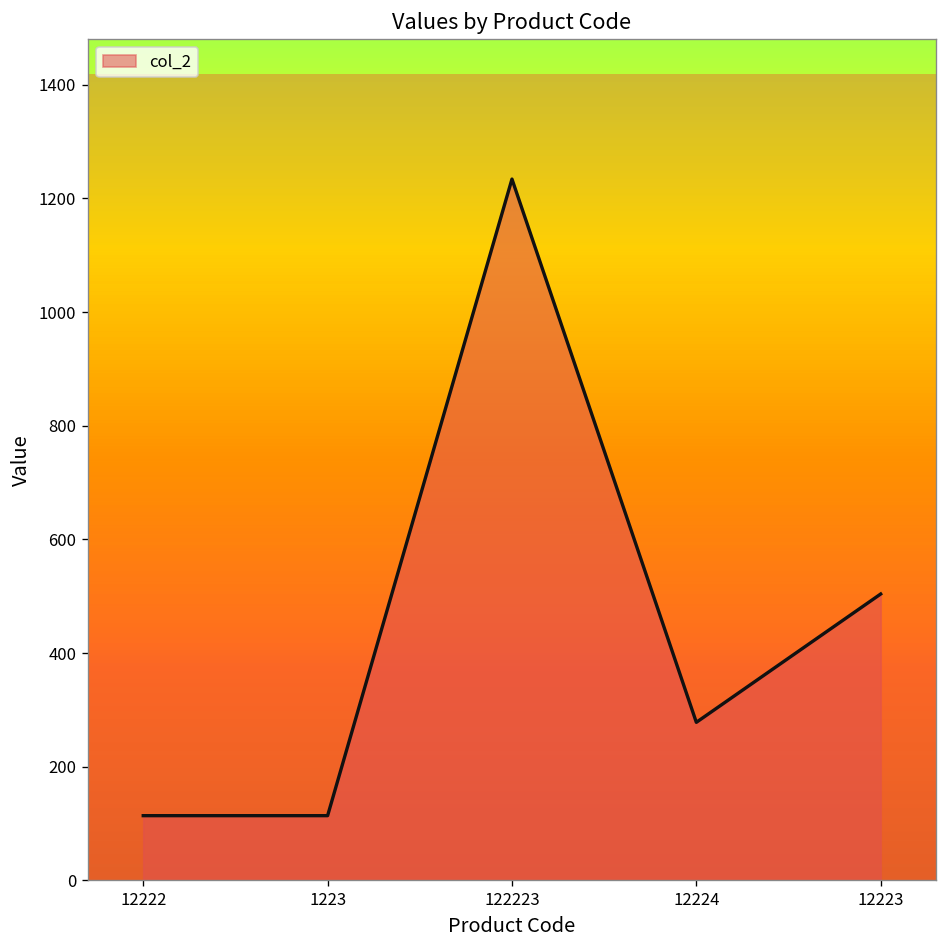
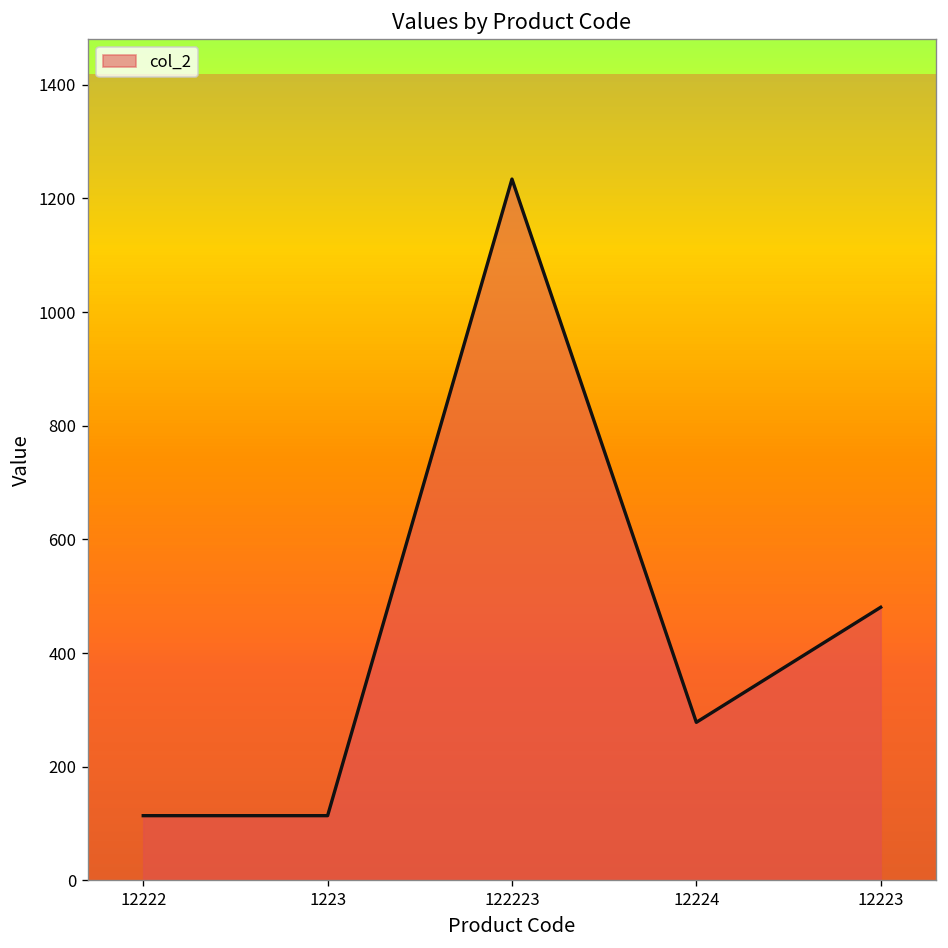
12223: 500 -> 480
